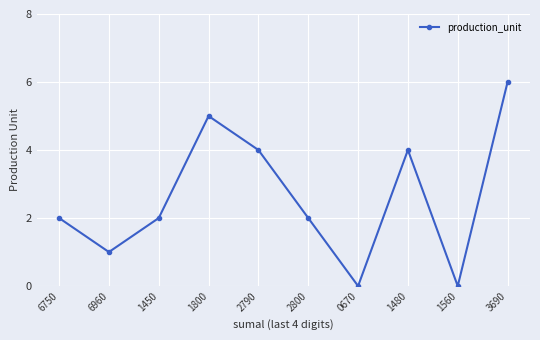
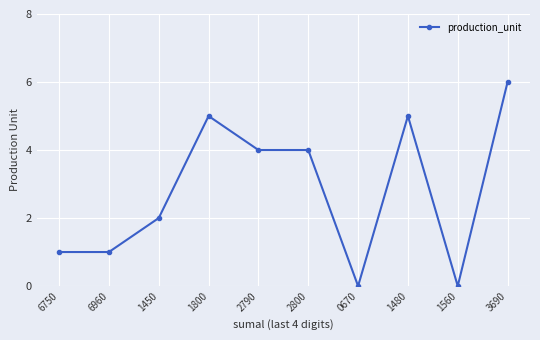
6750: 2 -> 1
2800: 2 -> 4
1480: 4 -> 5
